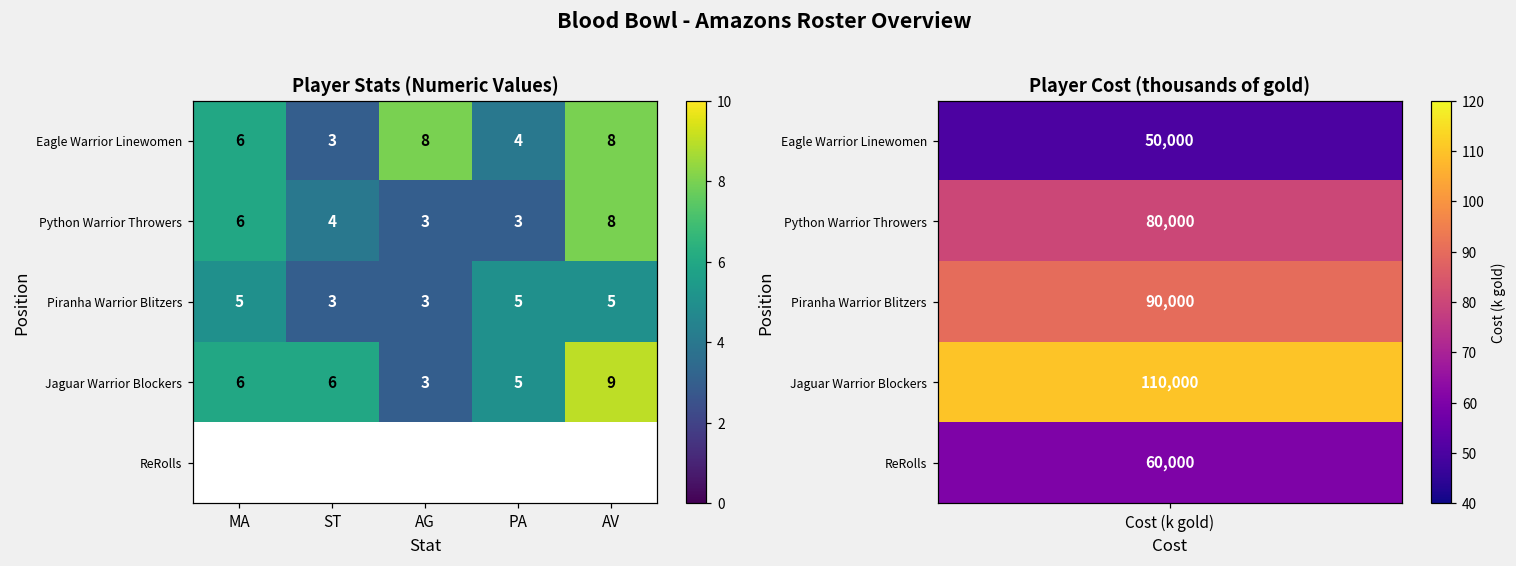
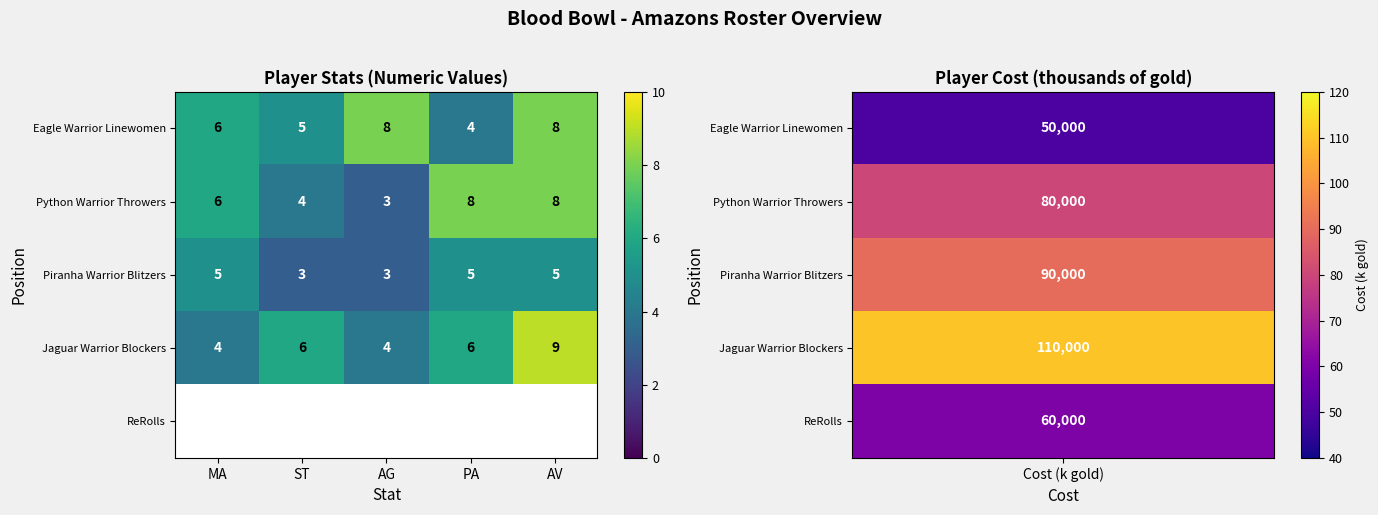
Player Stats (Numeric Values), Eagle Warrior Linewomen, ST: 3 -> 5
Player Stats (Numeric Values), Python Warrior Throwers, PA: 3 -> 8
Player Stats (Numeric Values), Jaguar Warrior Blockers, MA: 6 -> 4
Player Stats (Numeric Values), Jaguar Warrior Blockers, AG: 3 -> 4
Player Stats (Numeric Values), Jaguar Warrior Blockers, PA: 5 -> 6
